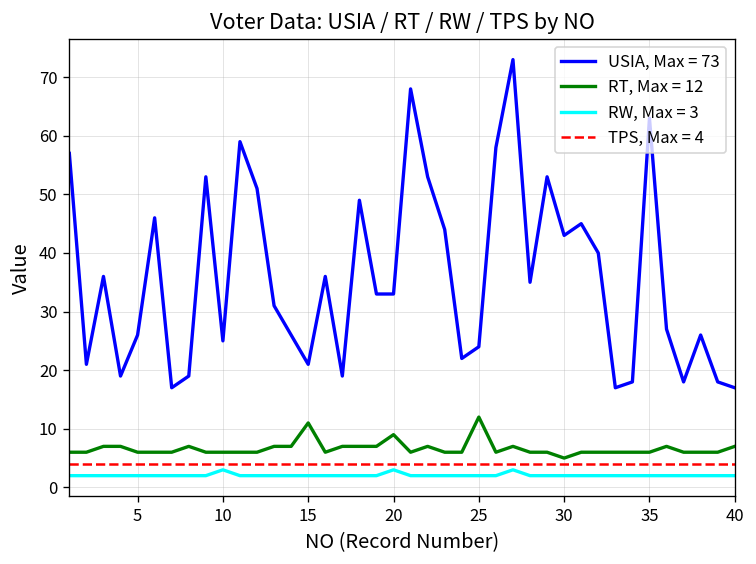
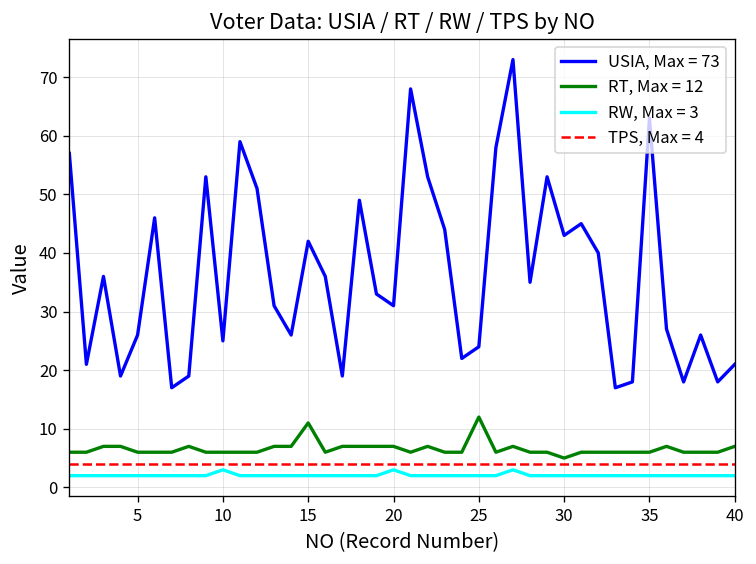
USIA, Max = 73, 15: 21 -> 42
USIA, Max = 73, 20: 33 -> 31
RT, Max = 12, 20: 9 -> 7
USIA, Max = 73, 40: 17 -> 21
